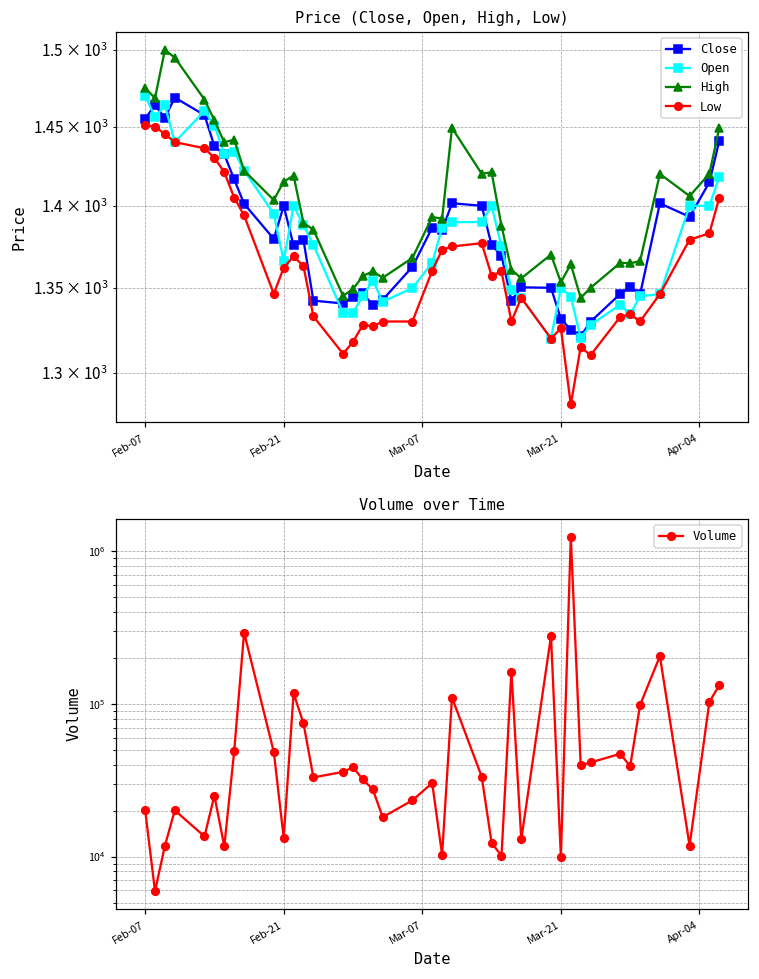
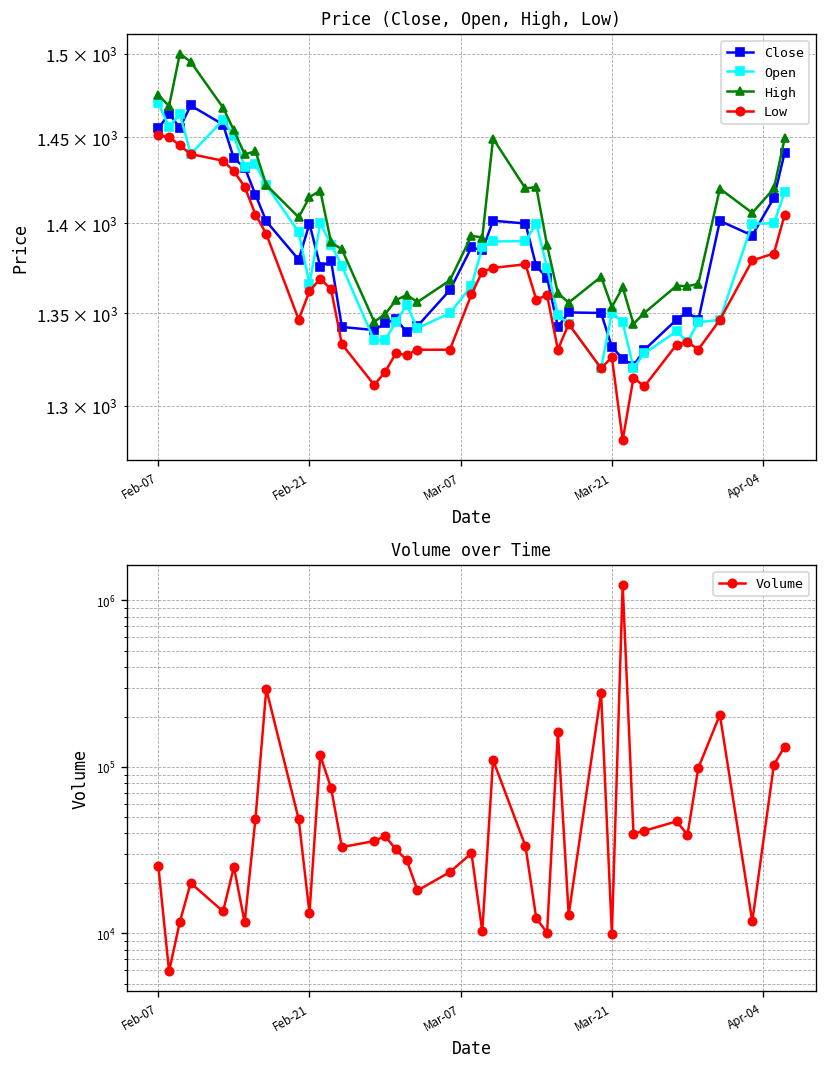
Volume over Time, Feb-07: 20000 -> 26000
